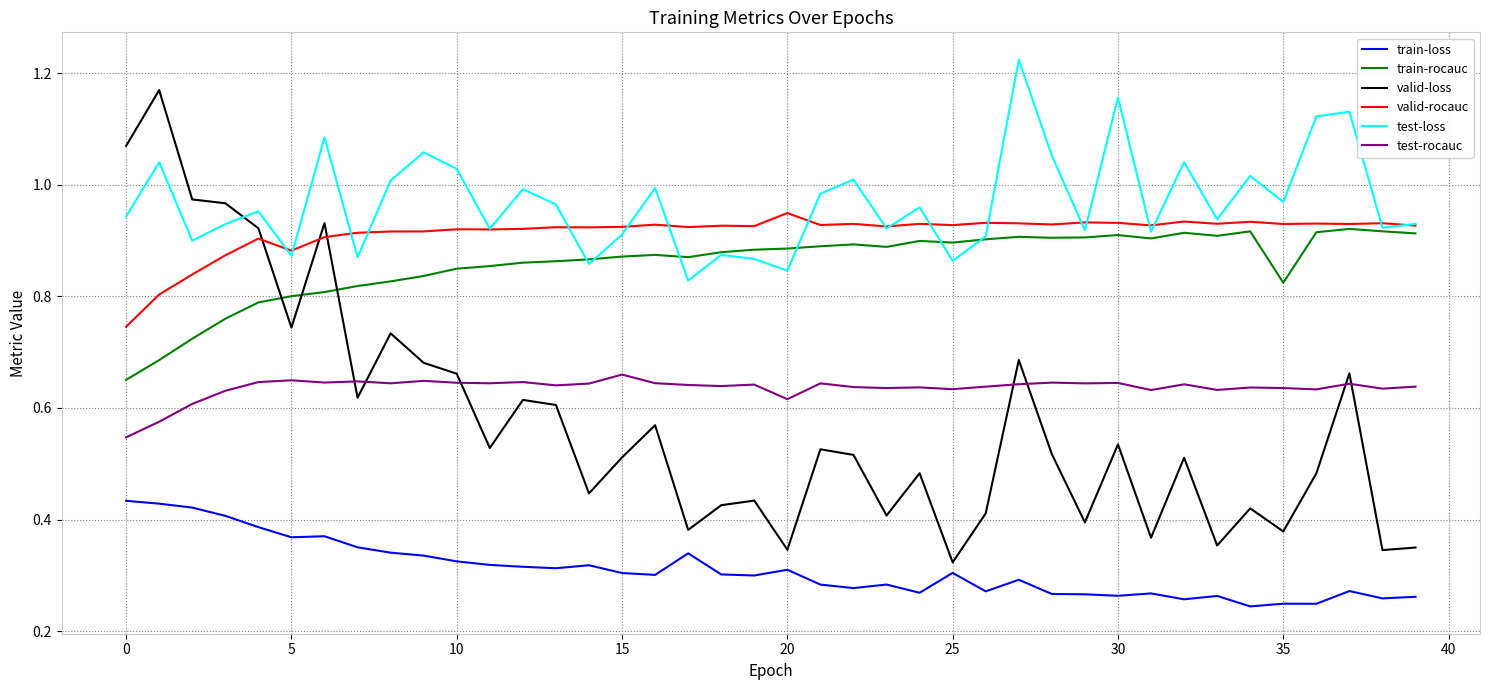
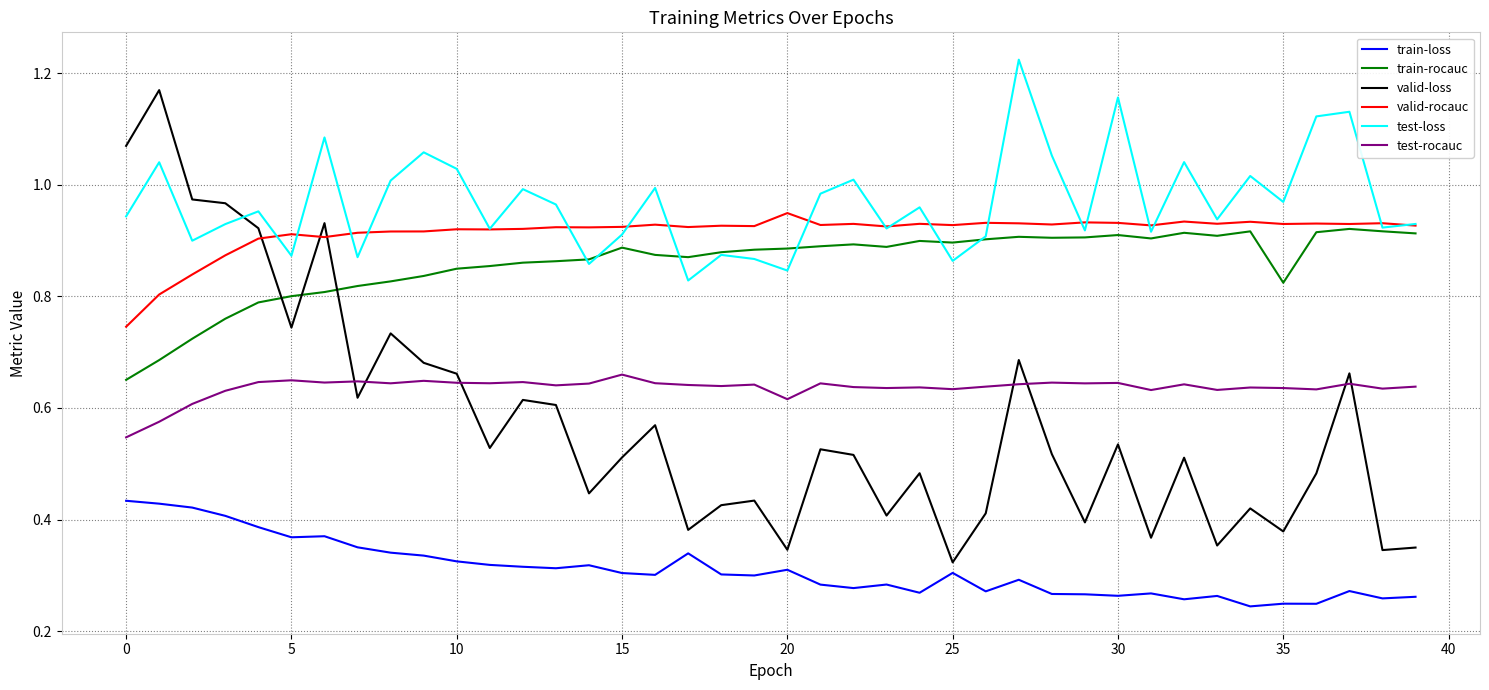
valid-rocauc, 5: 0.88 -> 0.91
train-rocauc, 15: 0.87 -> 0.89
